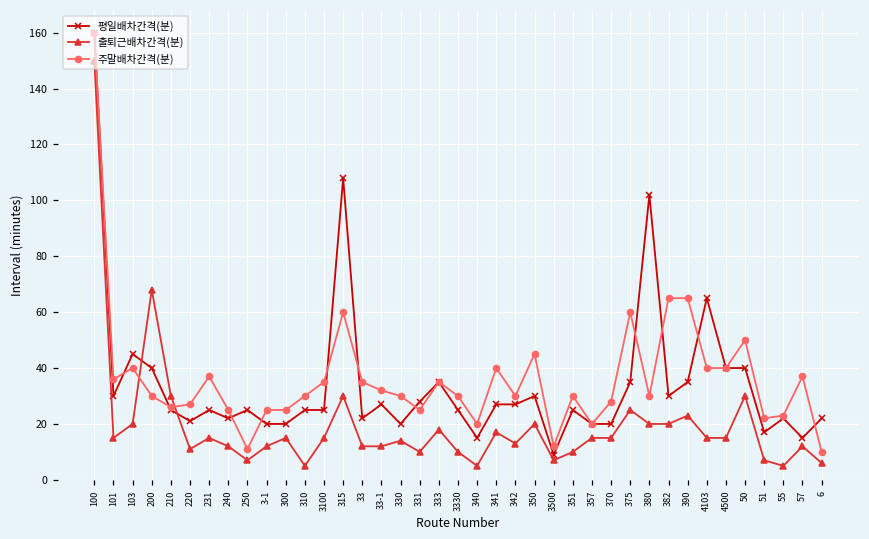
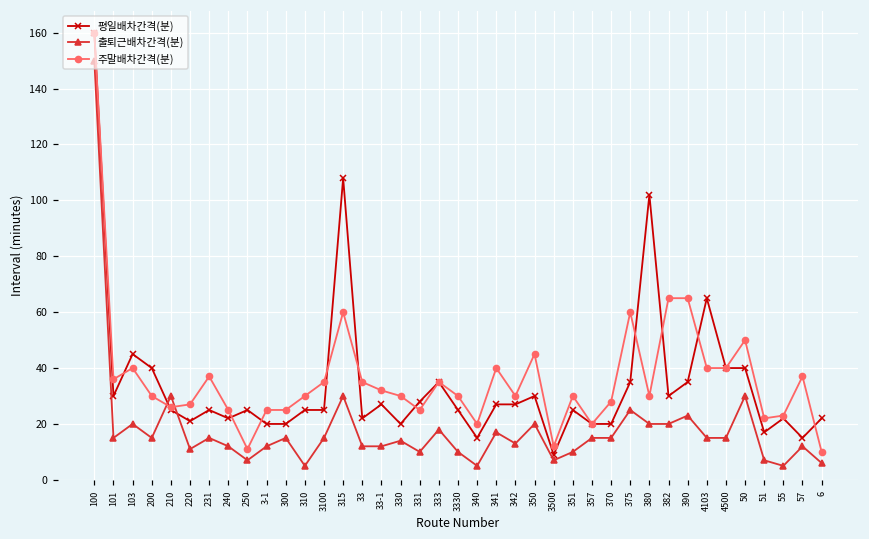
출퇴근배차간격(분), 200: 68 -> 15
